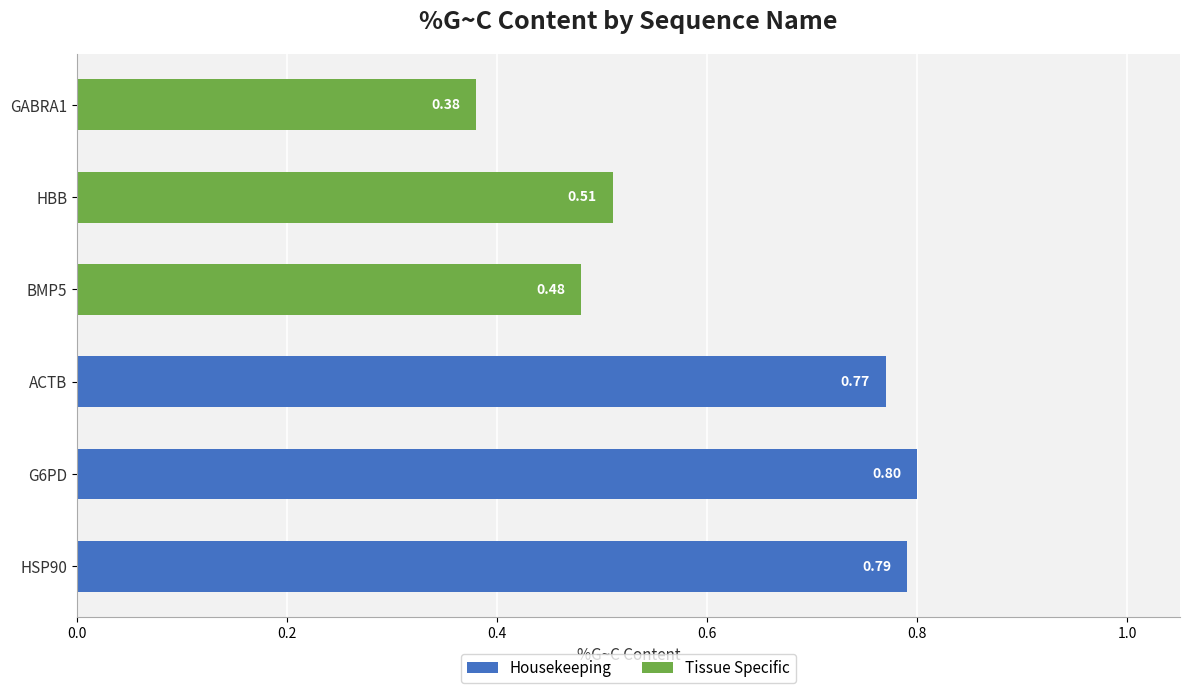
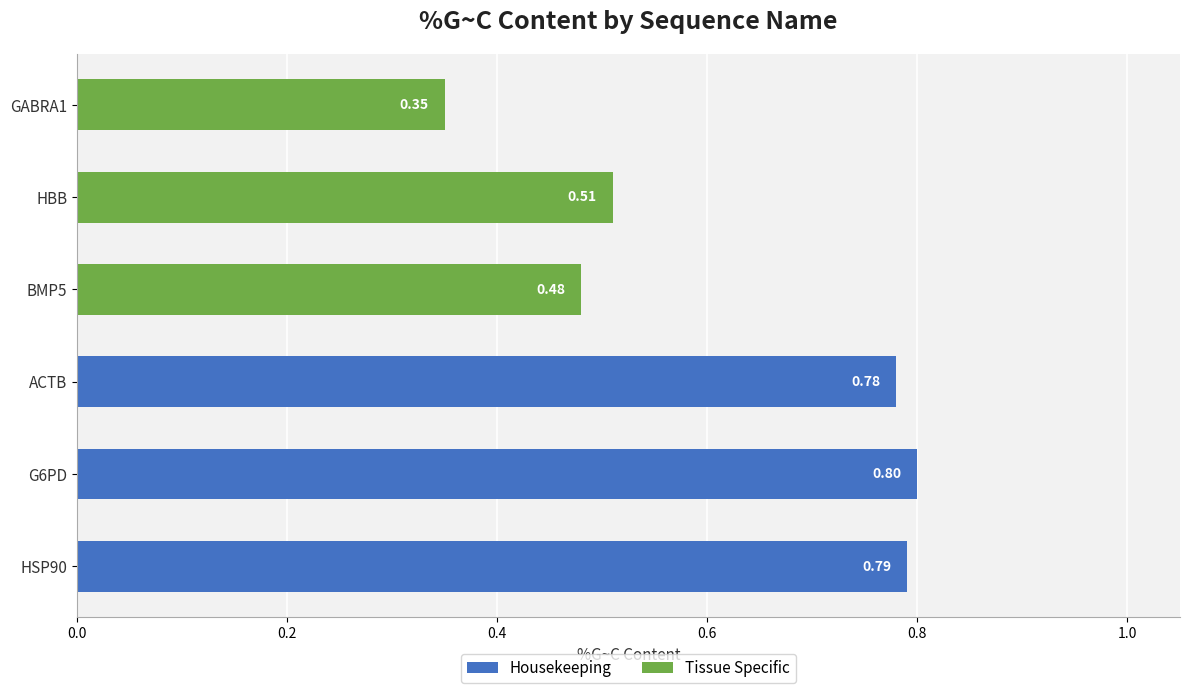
Tissue Specific, GABRA1: 0.38 -> 0.35
Housekeeping, ACTB: 0.77 -> 0.78
